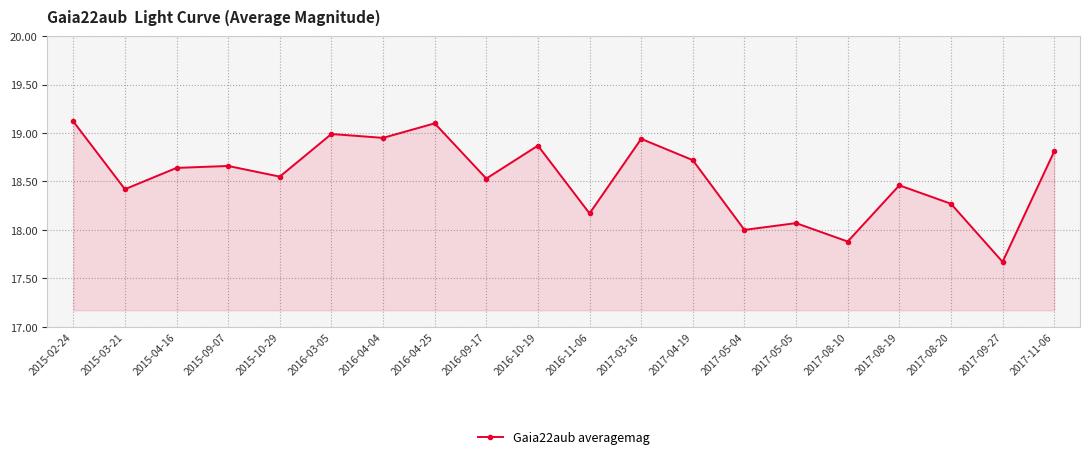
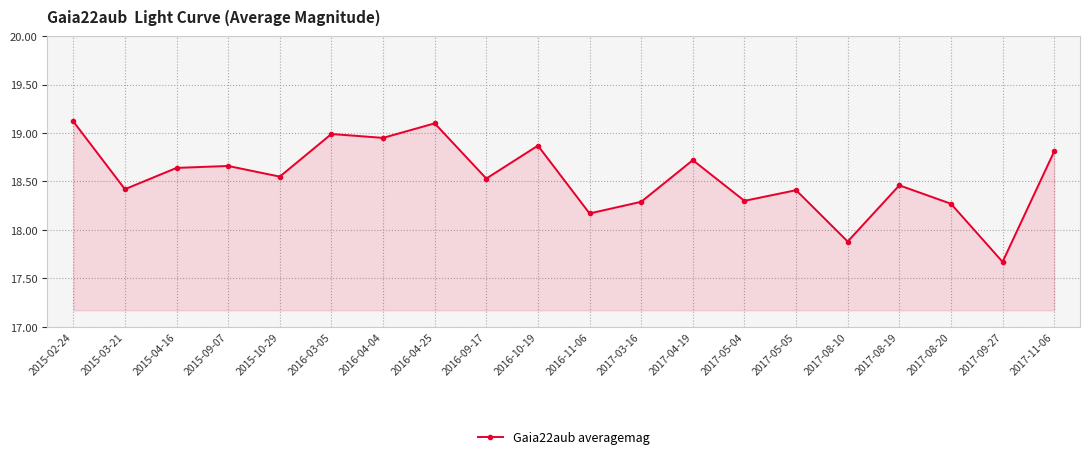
2017-03-16: 18.9 -> 18.3
2017-05-04: 18.0 -> 18.3
2017-05-05: 18.1 -> 18.4
